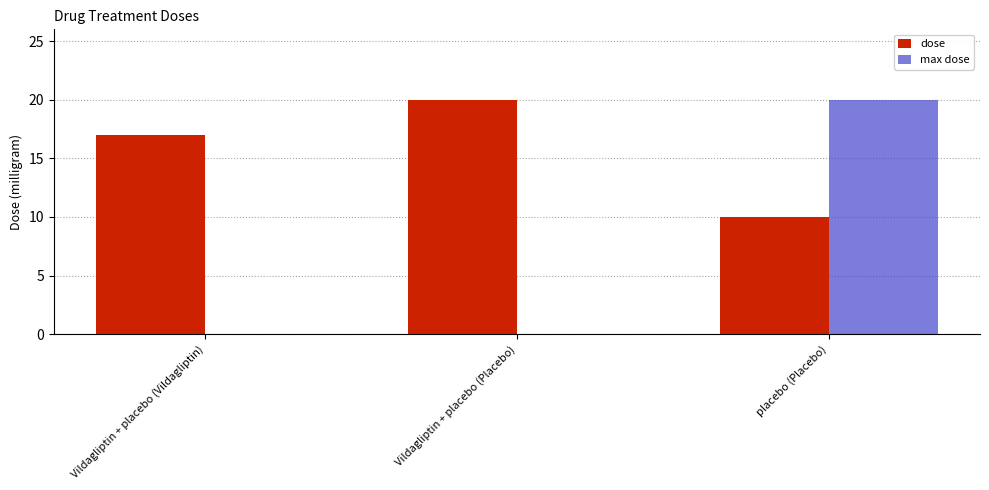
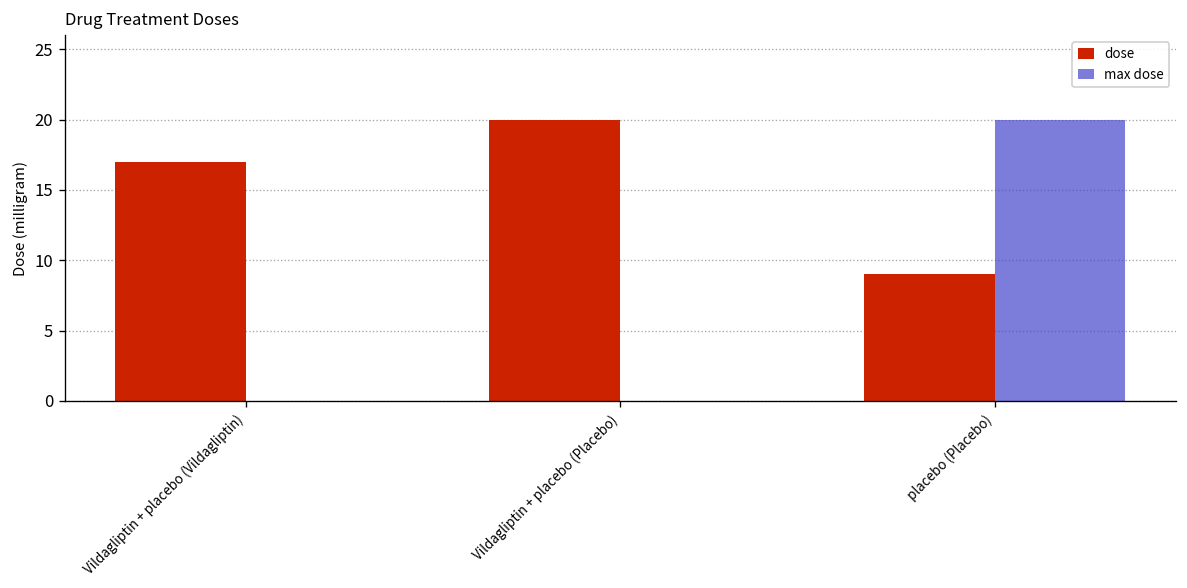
dose, placebo (Placebo): 10 -> 9
